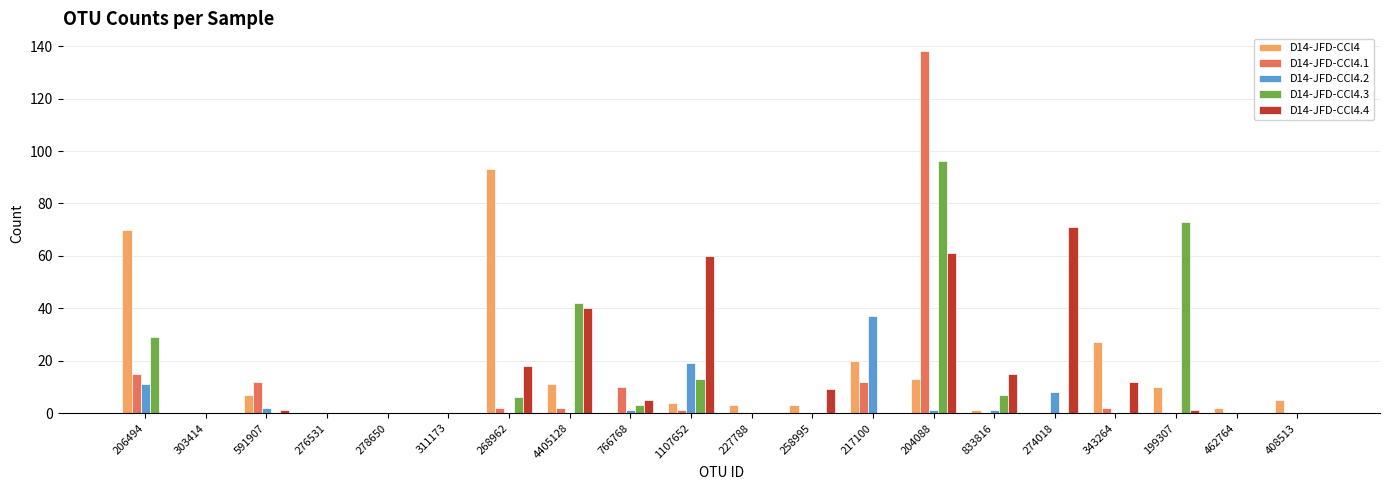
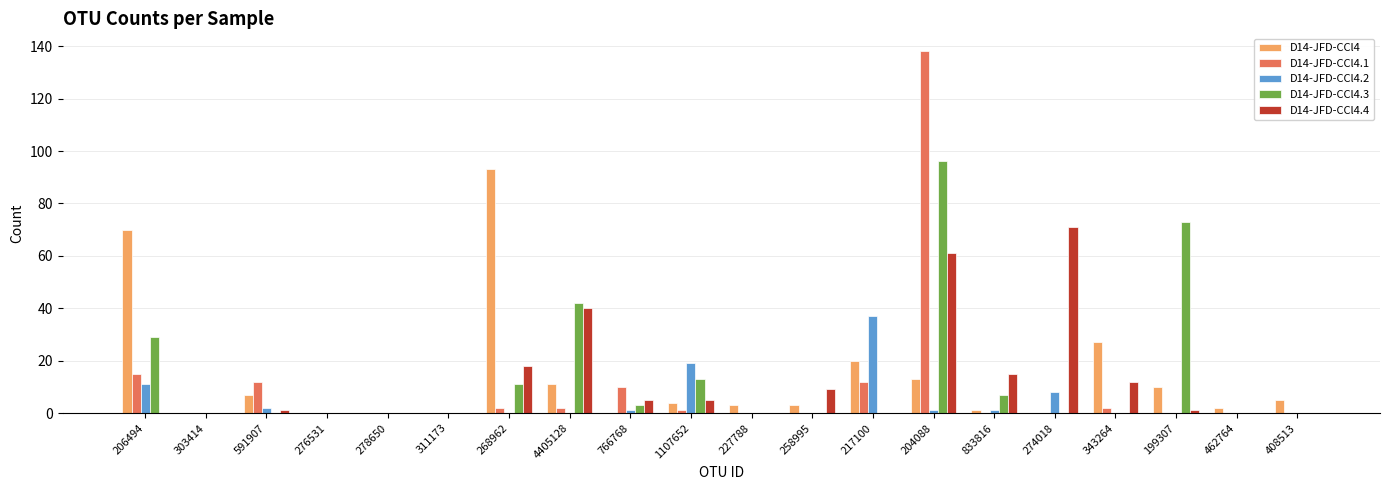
D14-JFD-CCl4.3, 268962: 6 -> 11
D14-JFD-CCl4.4, 1107652: 60 -> 5
